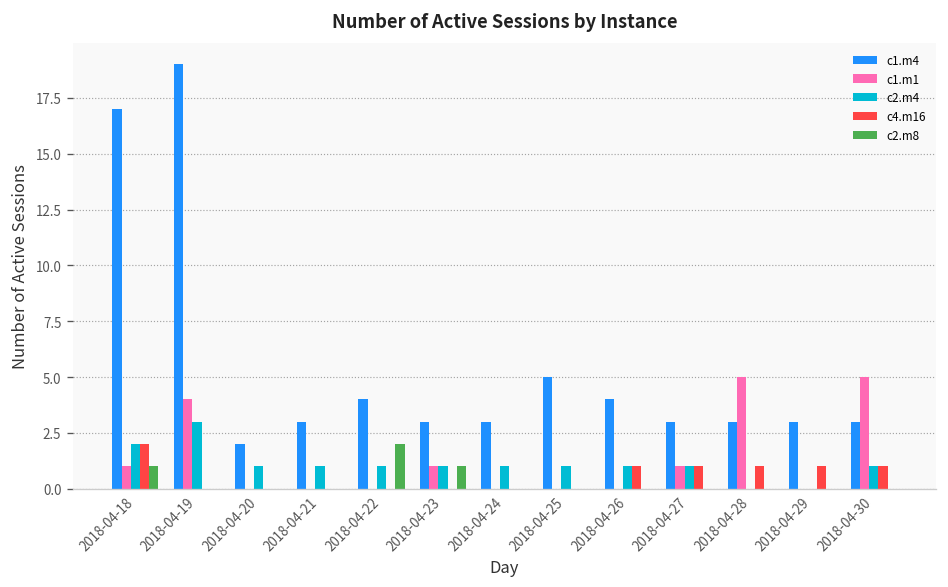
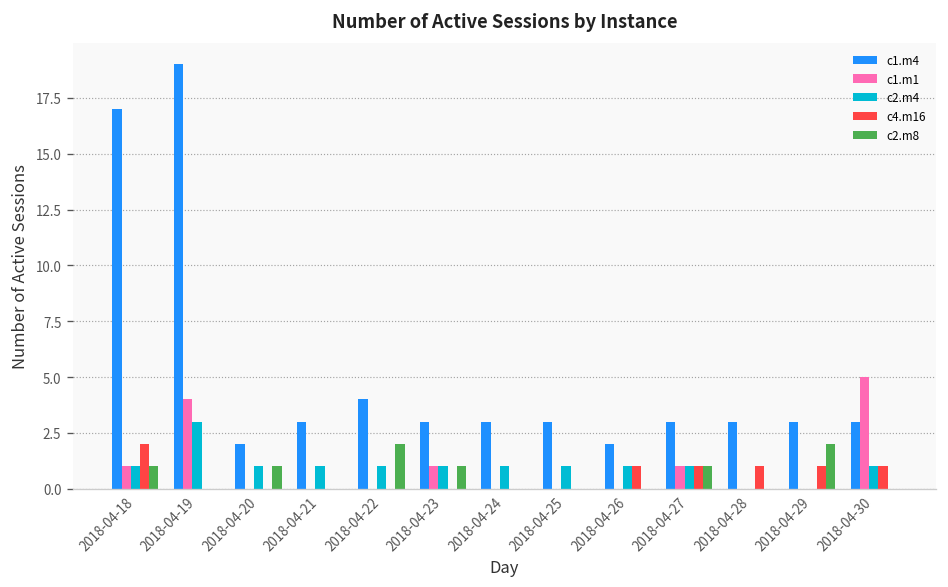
c2.m4, 2018-04-18: 2 -> 1
c2.m8, 2018-04-20: 0 -> 1
c1.m4, 2018-04-25: 5 -> 3
c1.m4, 2018-04-26: 4 -> 2
c2.m8, 2018-04-27: 0 -> 1
c1.m1, 2018-04-28: 5 -> 0
c2.m8, 2018-04-29: 0 -> 2
